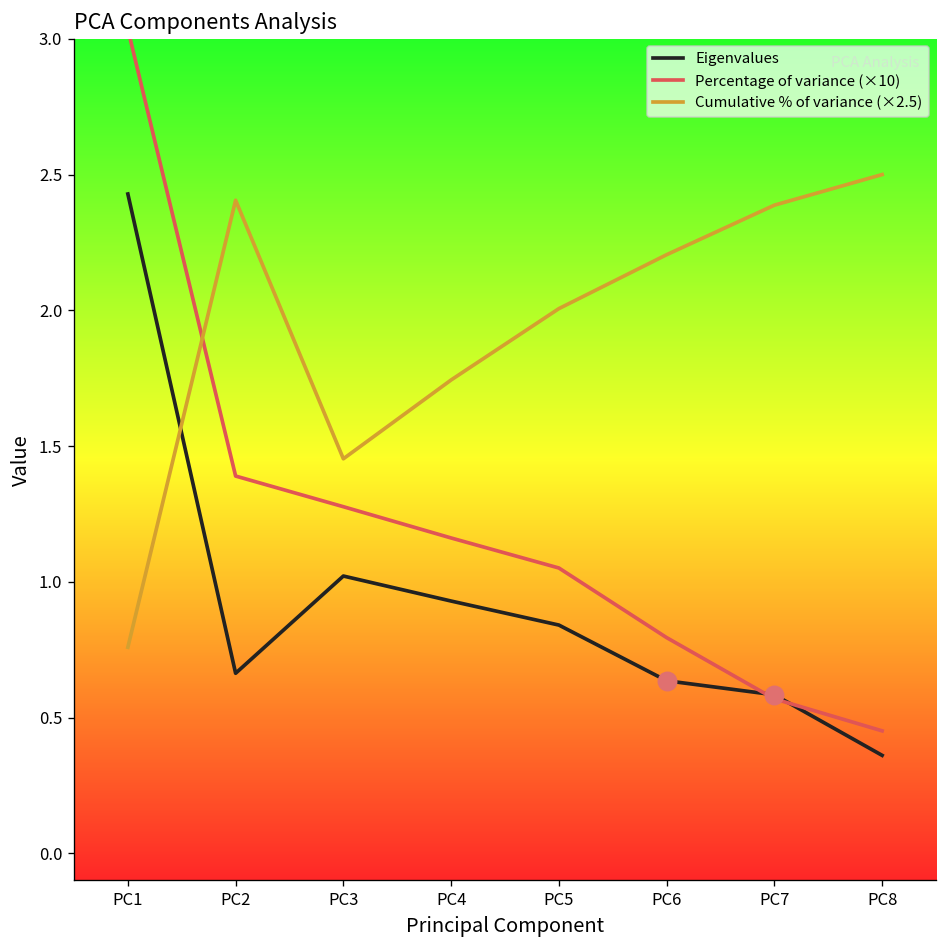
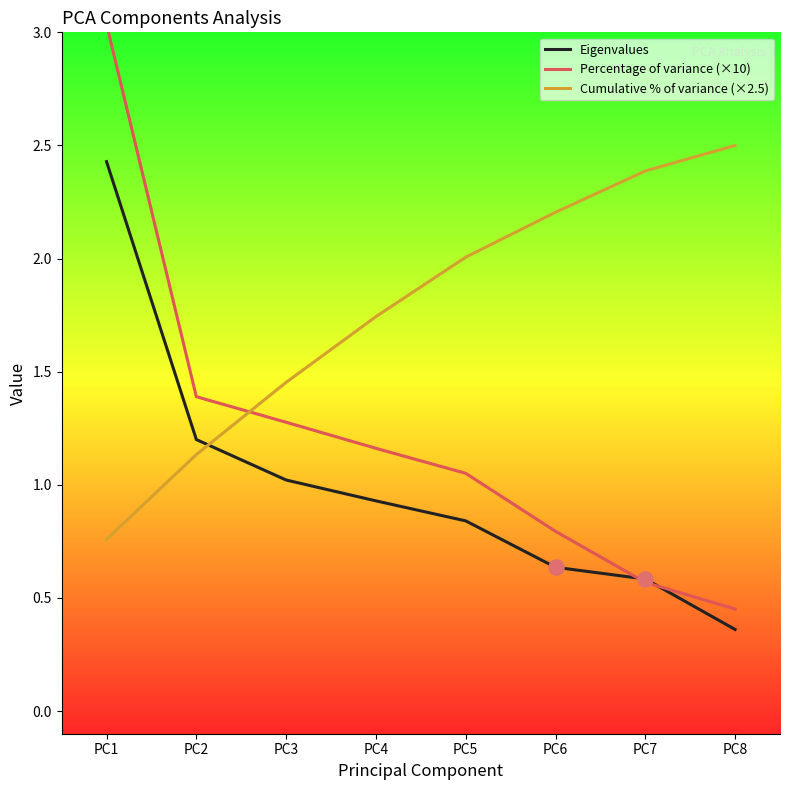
Eigenvalues, PC2: 0.66 -> 1.20
Cumulative % of variance (×2.5), PC2: 2.41 -> 1.13
